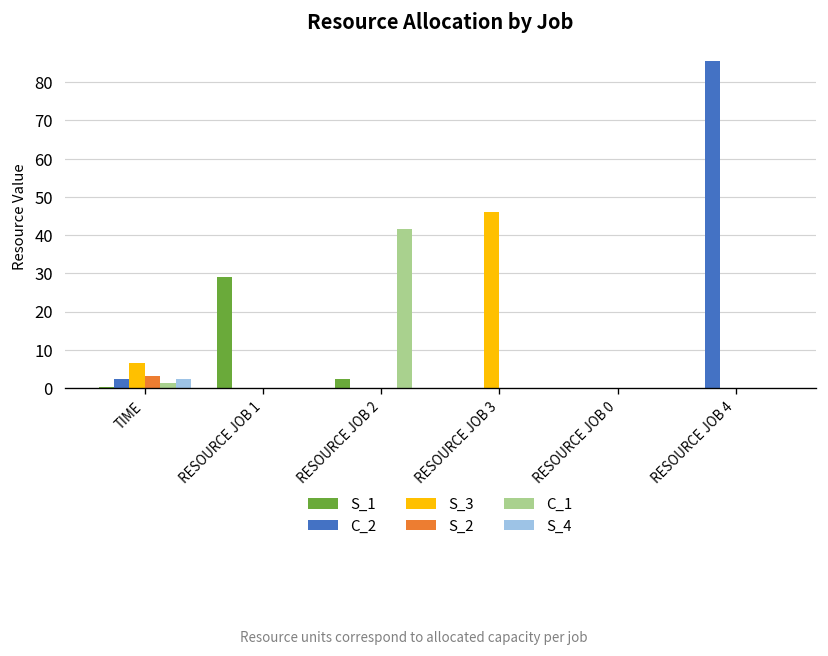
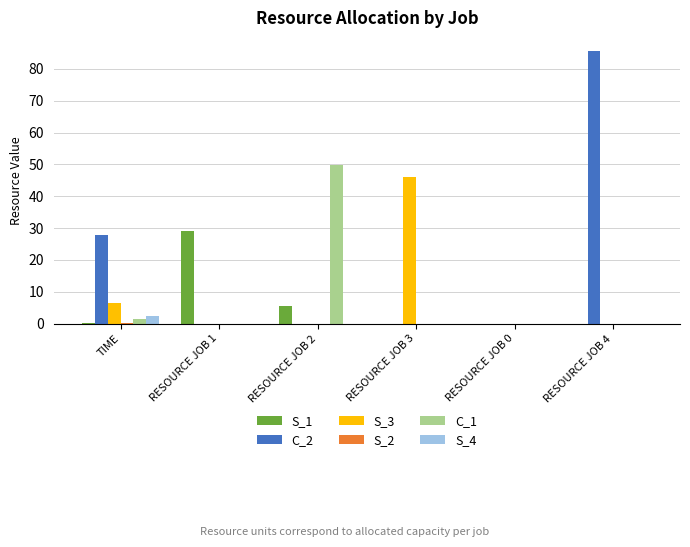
C_2, TIME: 2 -> 28
S_2, TIME: 3 -> 0
S_1, RESOURCE JOB 2: 2 -> 6
C_1, RESOURCE JOB 2: 42 -> 50
